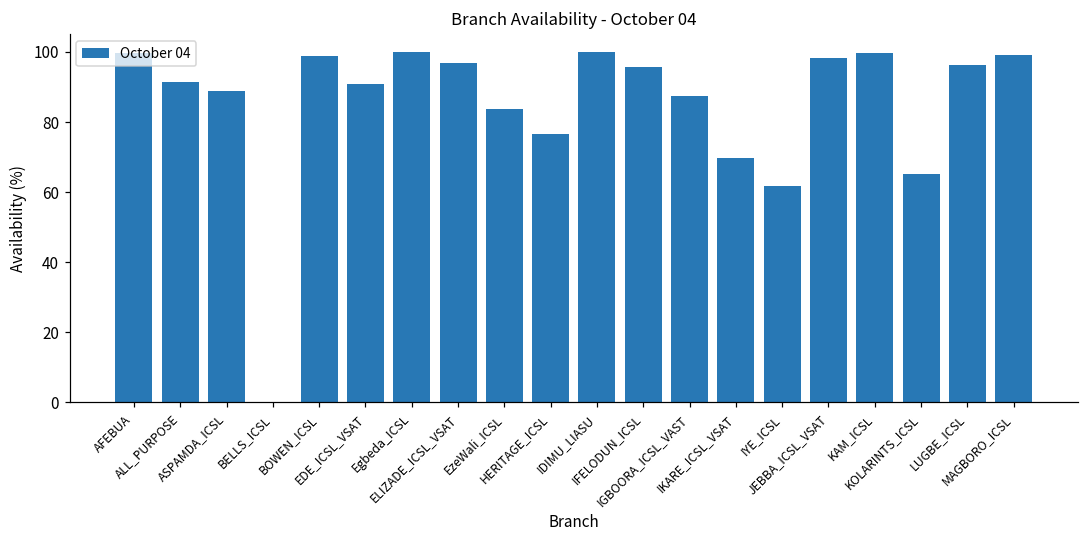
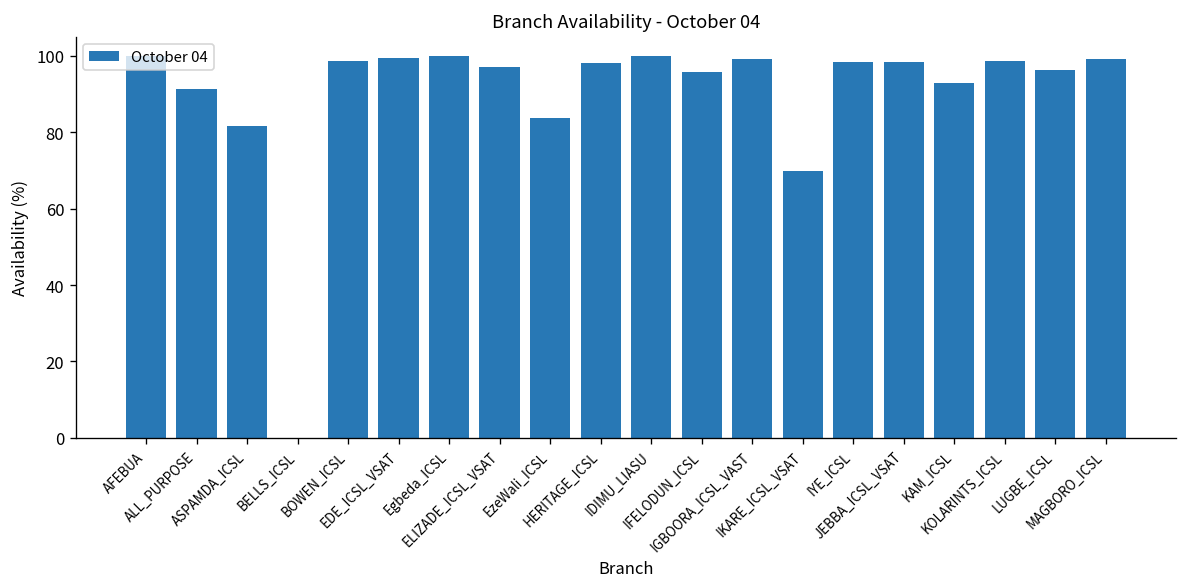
ASPAMDA_ICSL: 89 -> 82
EDE_ICSL_VSAT: 91 -> 99
HERITAGE_ICSL: 77 -> 98
IGBOORA_ICSL_VAST: 88 -> 99
IYE_ICSL: 62 -> 98
KAM_ICSL: 100 -> 93
KOLARINTS_ICSL: 65 -> 99
